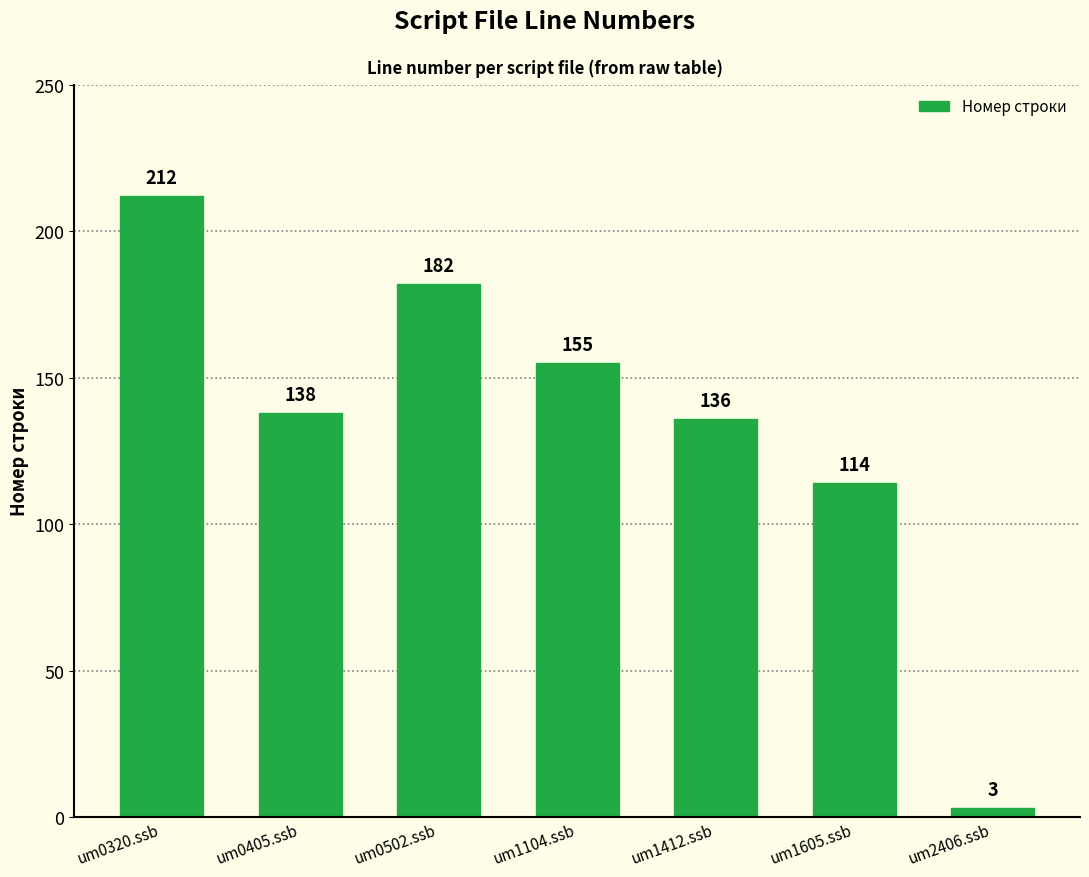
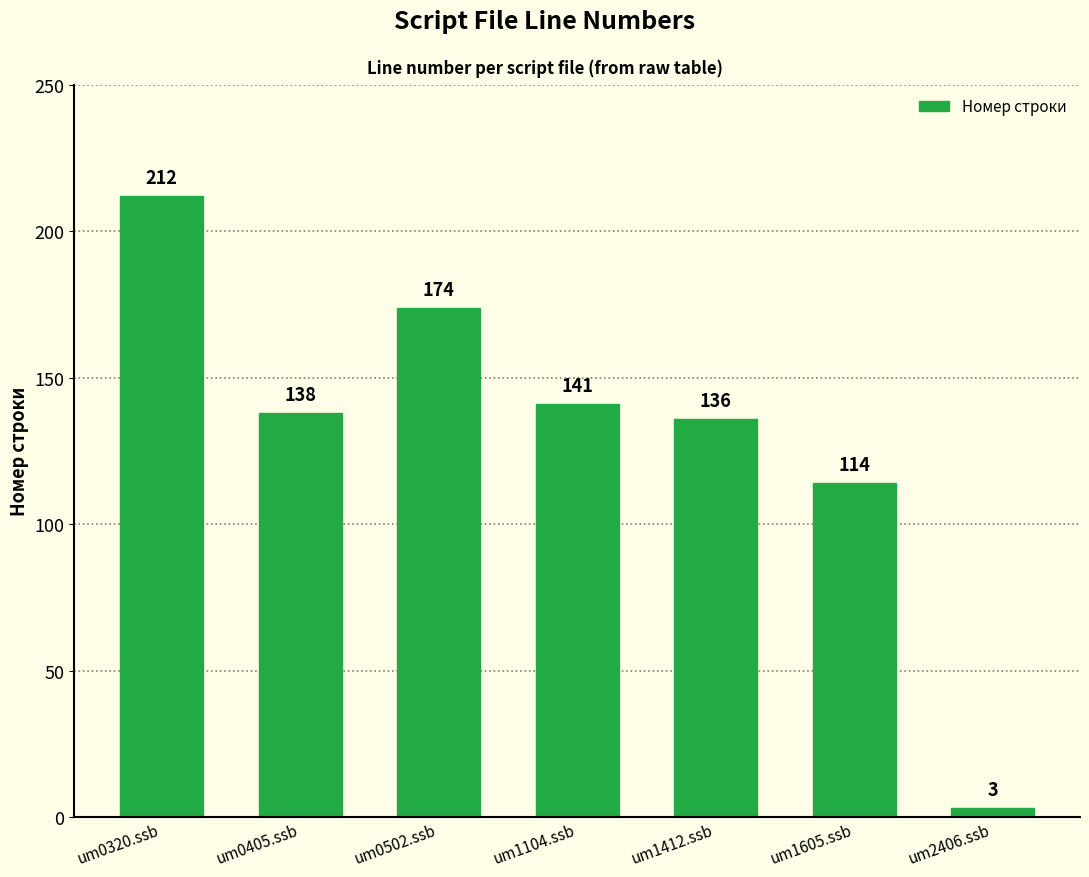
um0502.ssb: 182 -> 174
um1104.ssb: 155 -> 141
